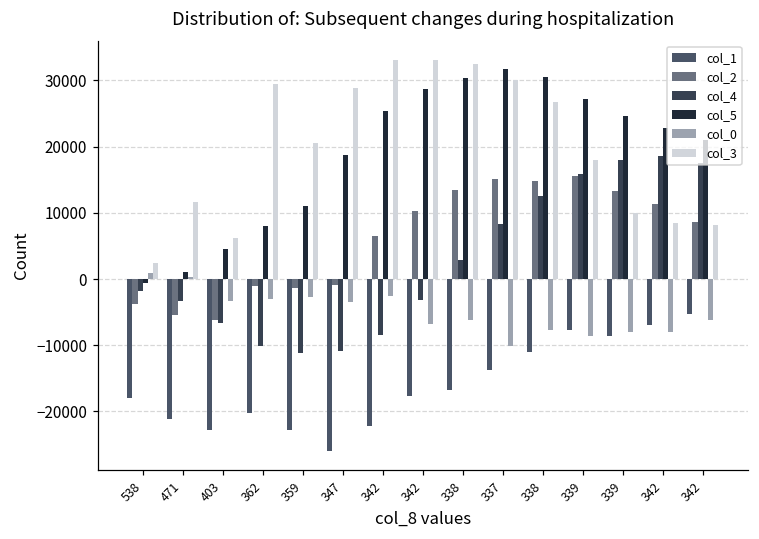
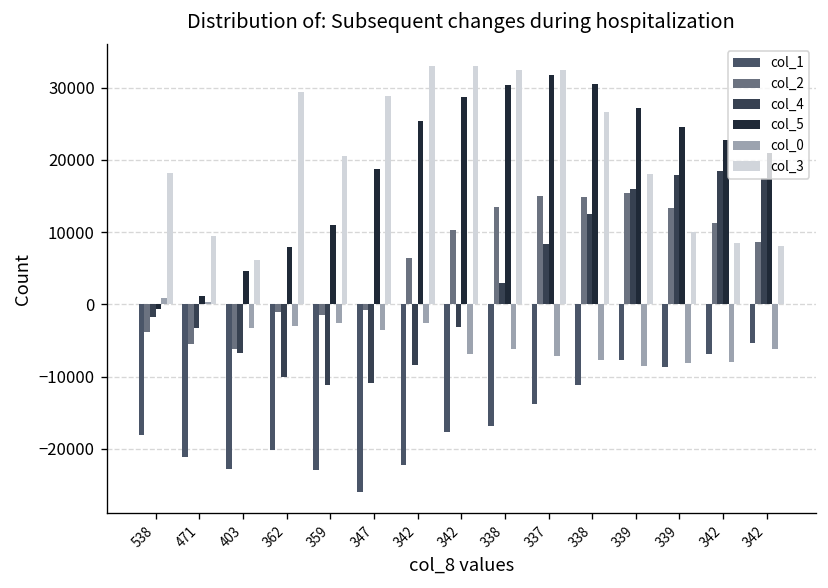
col_3, 538: 2000 -> 18000
col_3, 471: 12000 -> 9000
col_0, 337: -10000 -> -7000
col_3, 337: 30000 -> 32000
